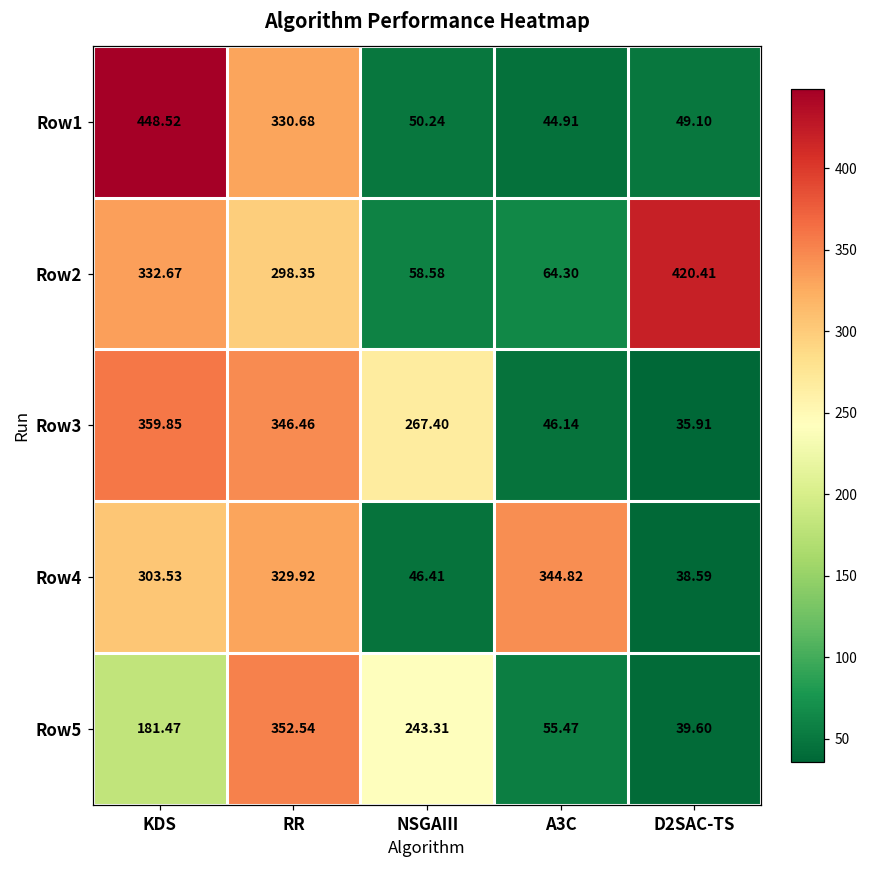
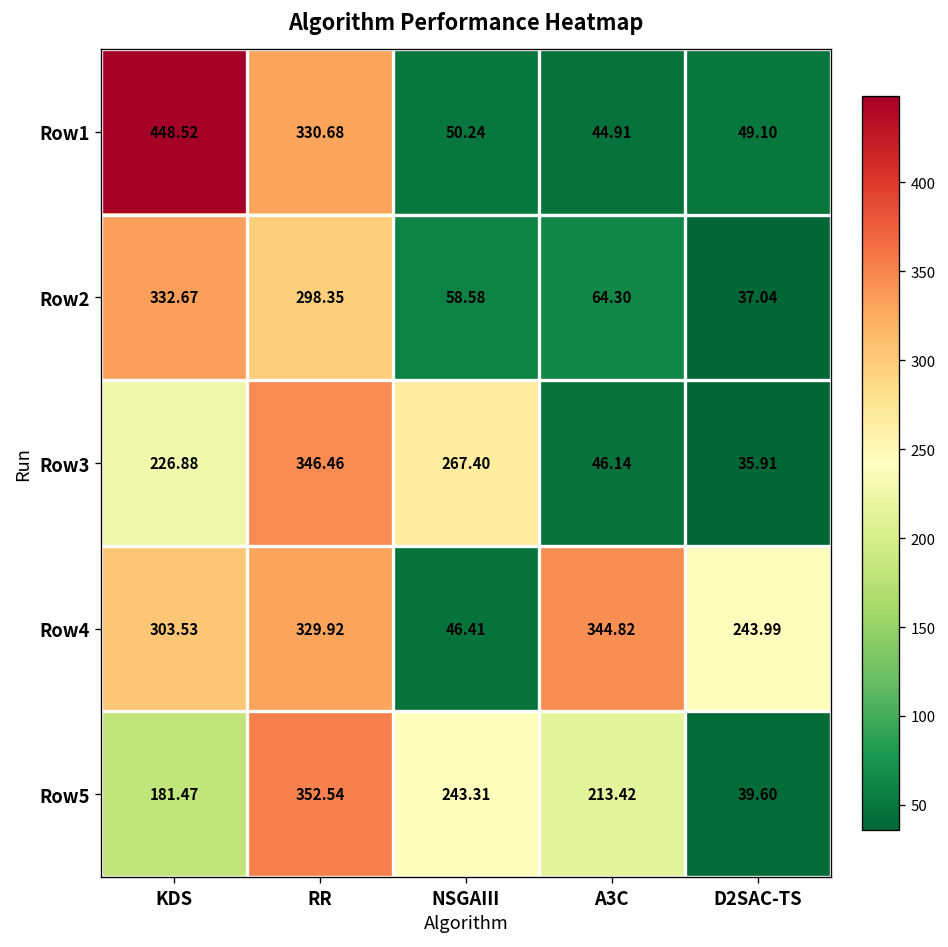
Row2, D2SAC-TS: 420.41 -> 37.04
Row3, KDS: 359.85 -> 226.88
Row4, D2SAC-TS: 38.59 -> 243.99
Row5, A3C: 55.47 -> 213.42
